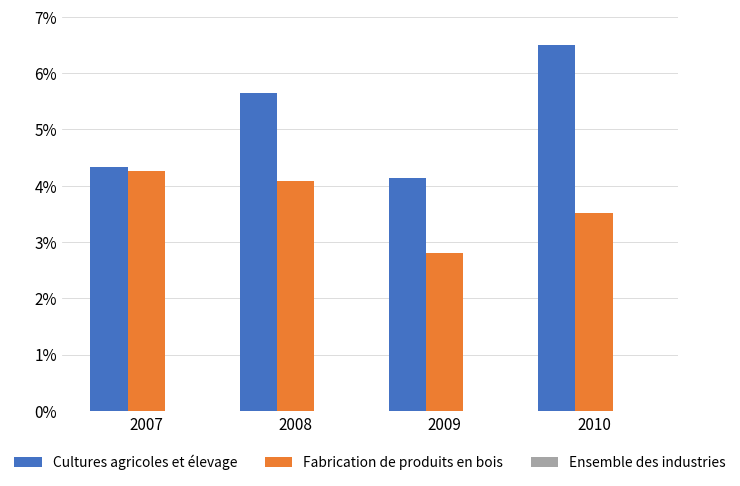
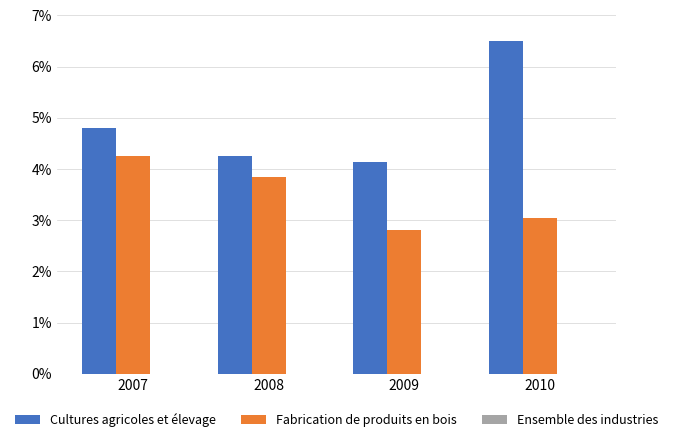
Cultures agricoles et élevage, 2007: 4.3% -> 4.8%
Cultures agricoles et élevage, 2008: 5.6% -> 4.3%
Fabrication de produits en bois, 2008: 4.1% -> 3.8%
Fabrication de produits en bois, 2010: 3.5% -> 3.0%
